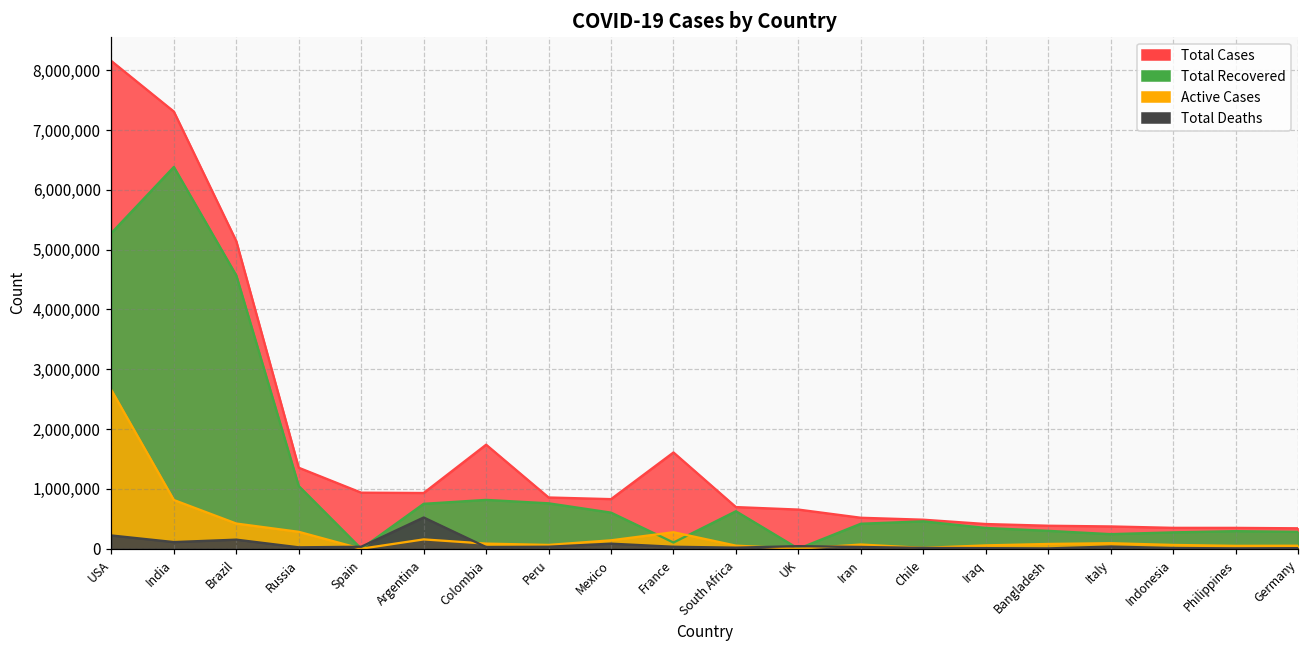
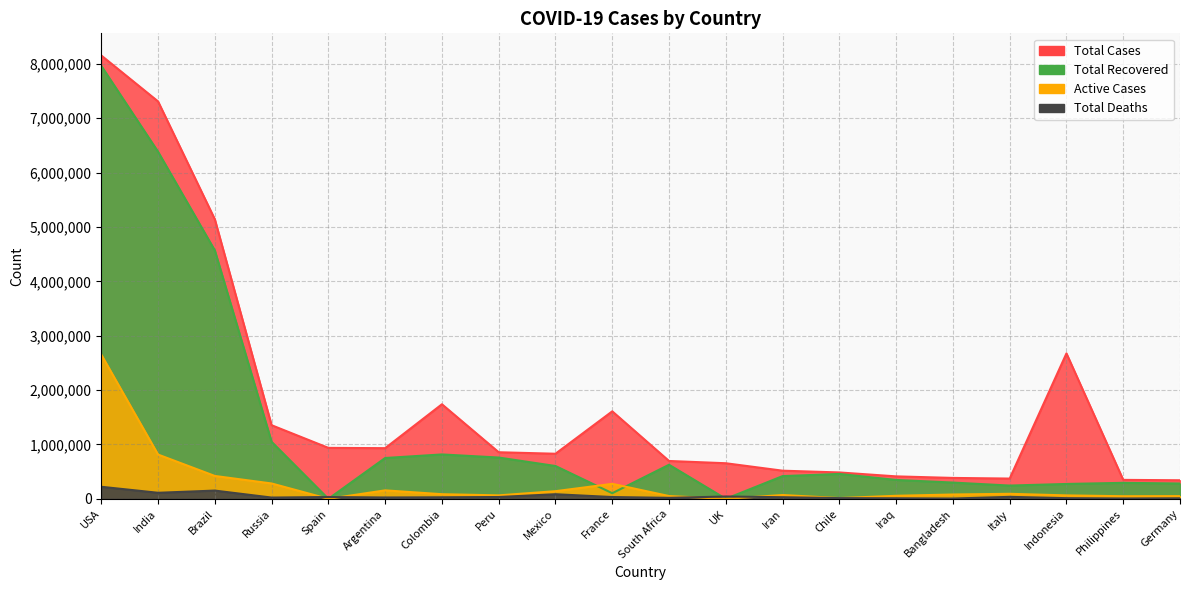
Total Recovered, USA: 5,300,000 -> 8,000,000
Total Deaths, Argentina: 500,000 -> 0
Total Cases, Indonesia: 300,000 -> 2,700,000
